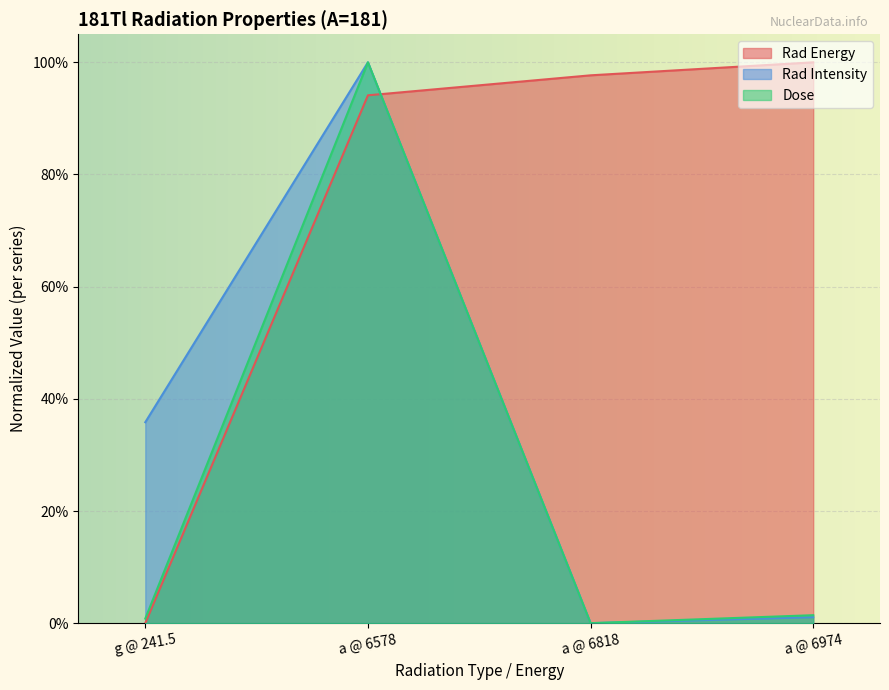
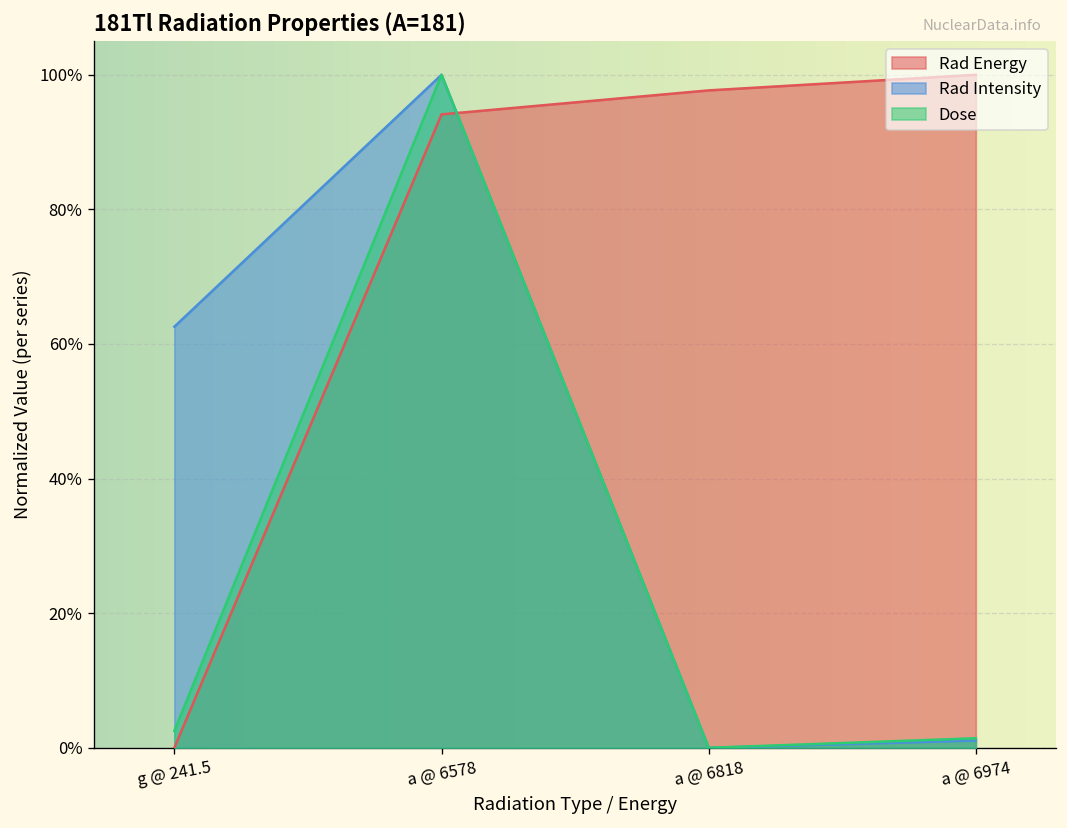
Rad Intensity, g @ 241.5: 36% -> 63%
Dose, g @ 241.5: 1% -> 3%
